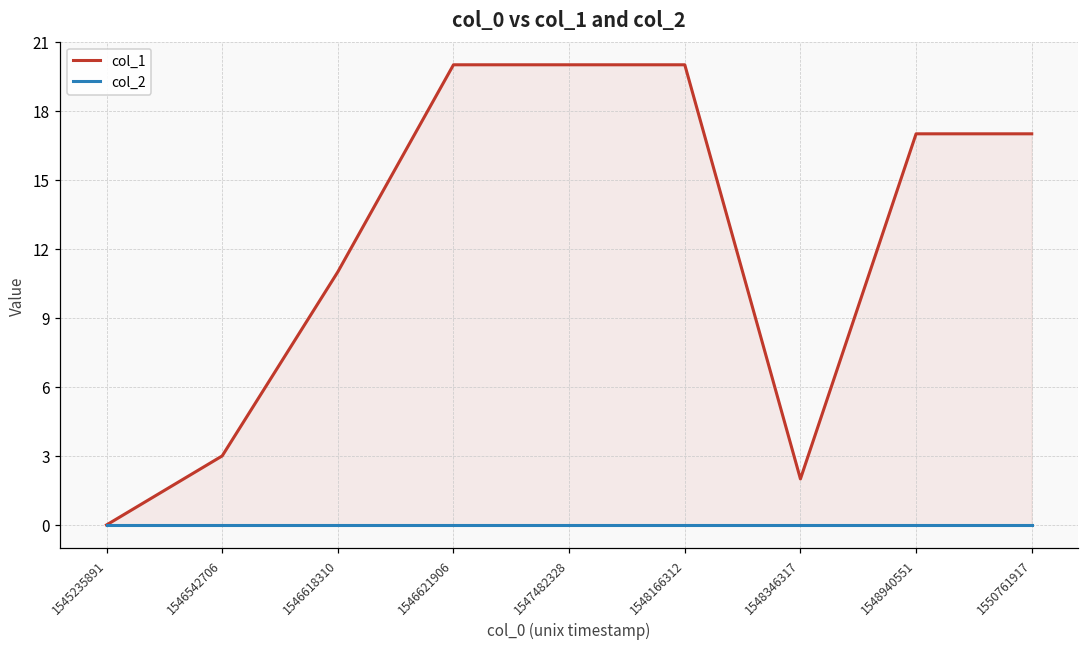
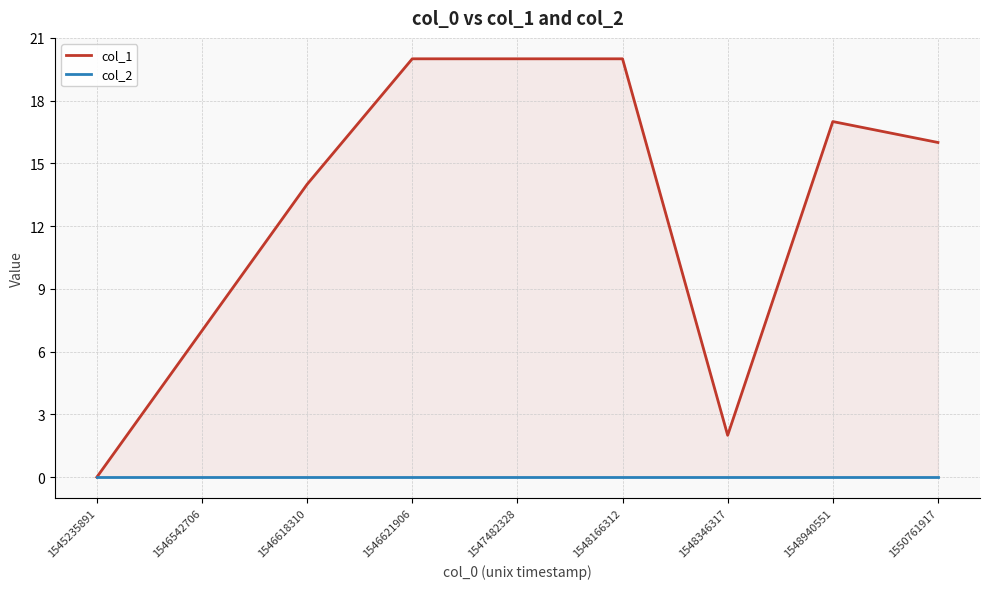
col_1, 1546542706: 3 -> 7
col_1, 1546618310: 11 -> 14
col_1, 1550761917: 17 -> 16
